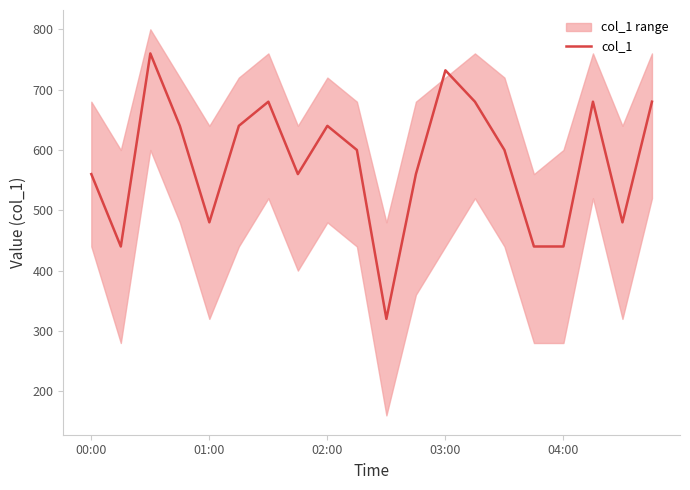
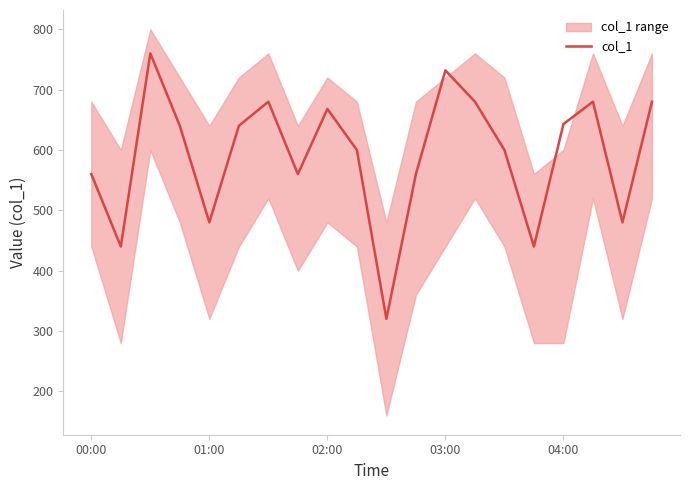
col_1, 02:00: 640 -> 670
col_1, 04:00: 440 -> 640
